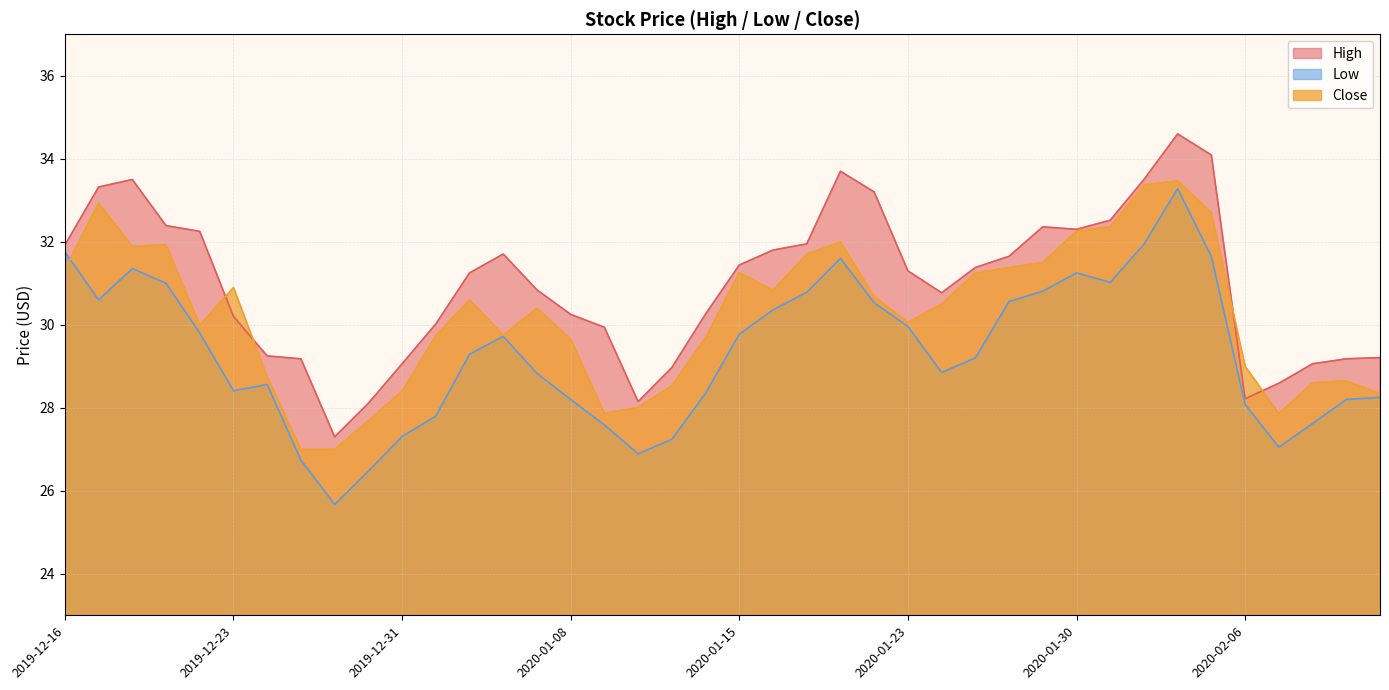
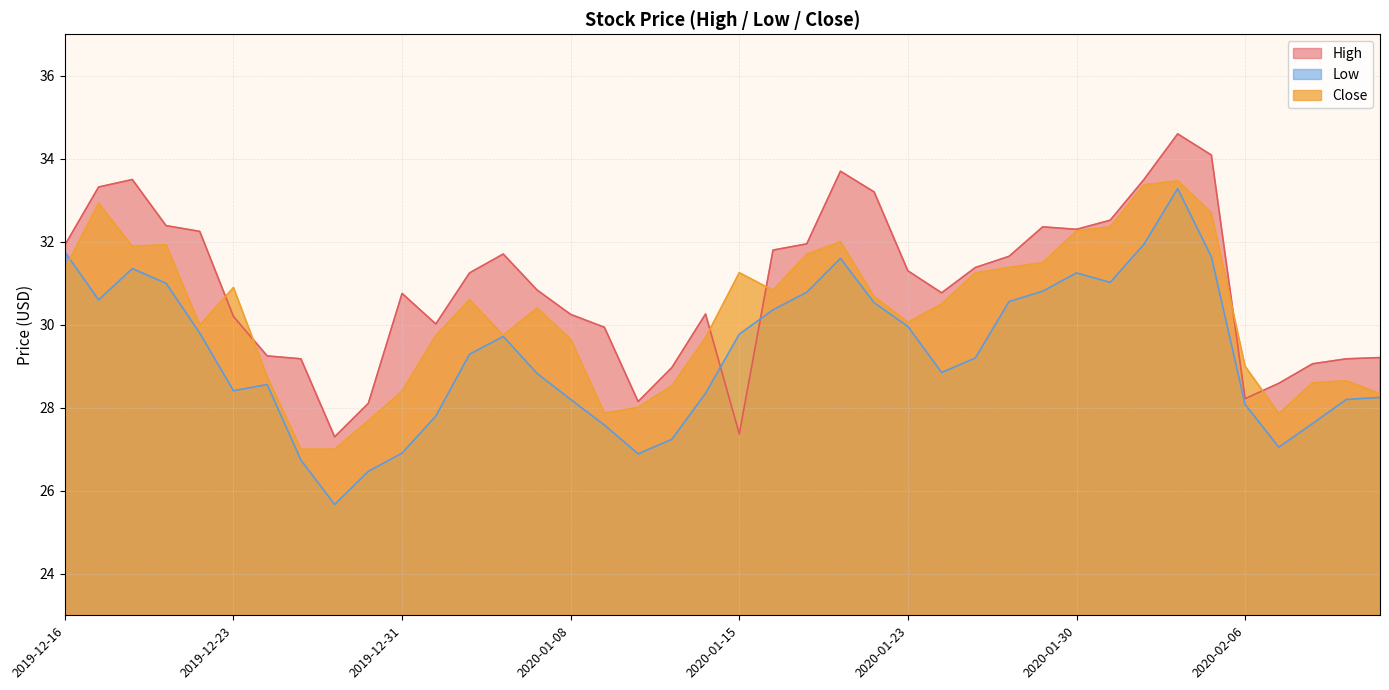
High, 2019-12-31: 29.1 -> 30.8
Low, 2019-12-31: 27.3 -> 26.9
High, 2020-01-15: 31.4 -> 27.4
